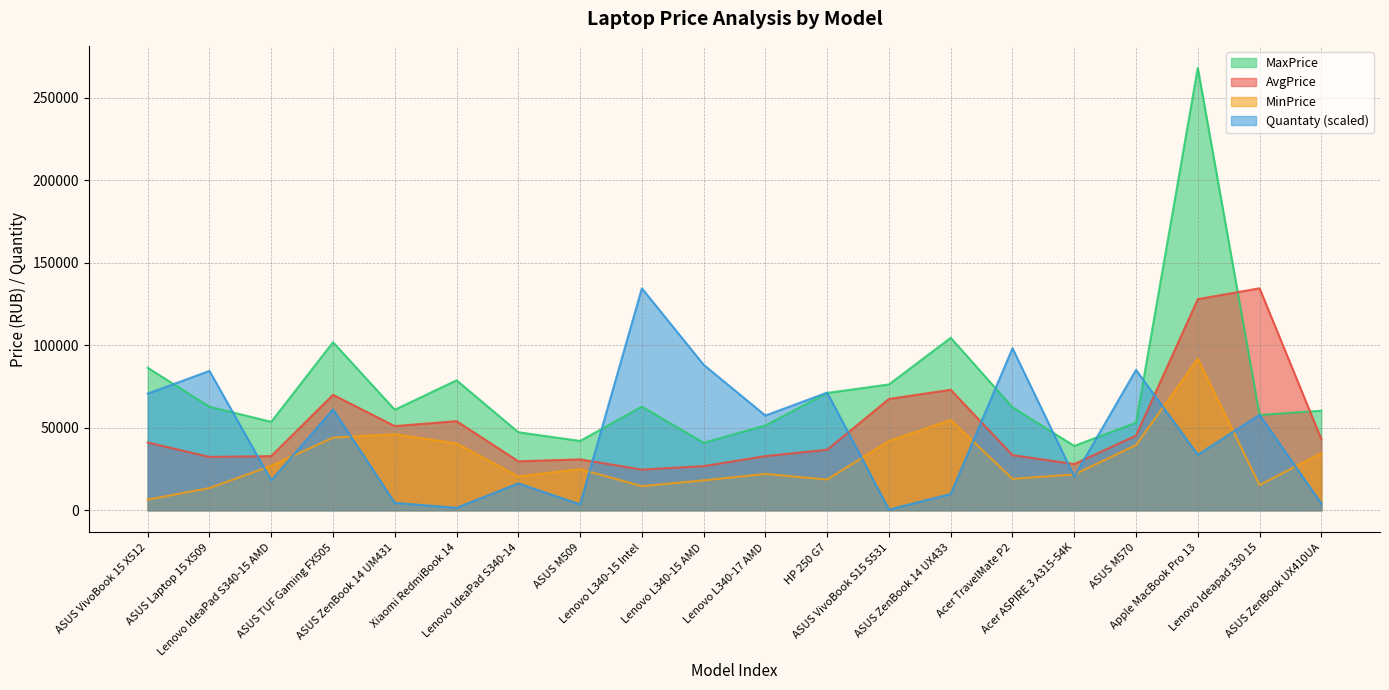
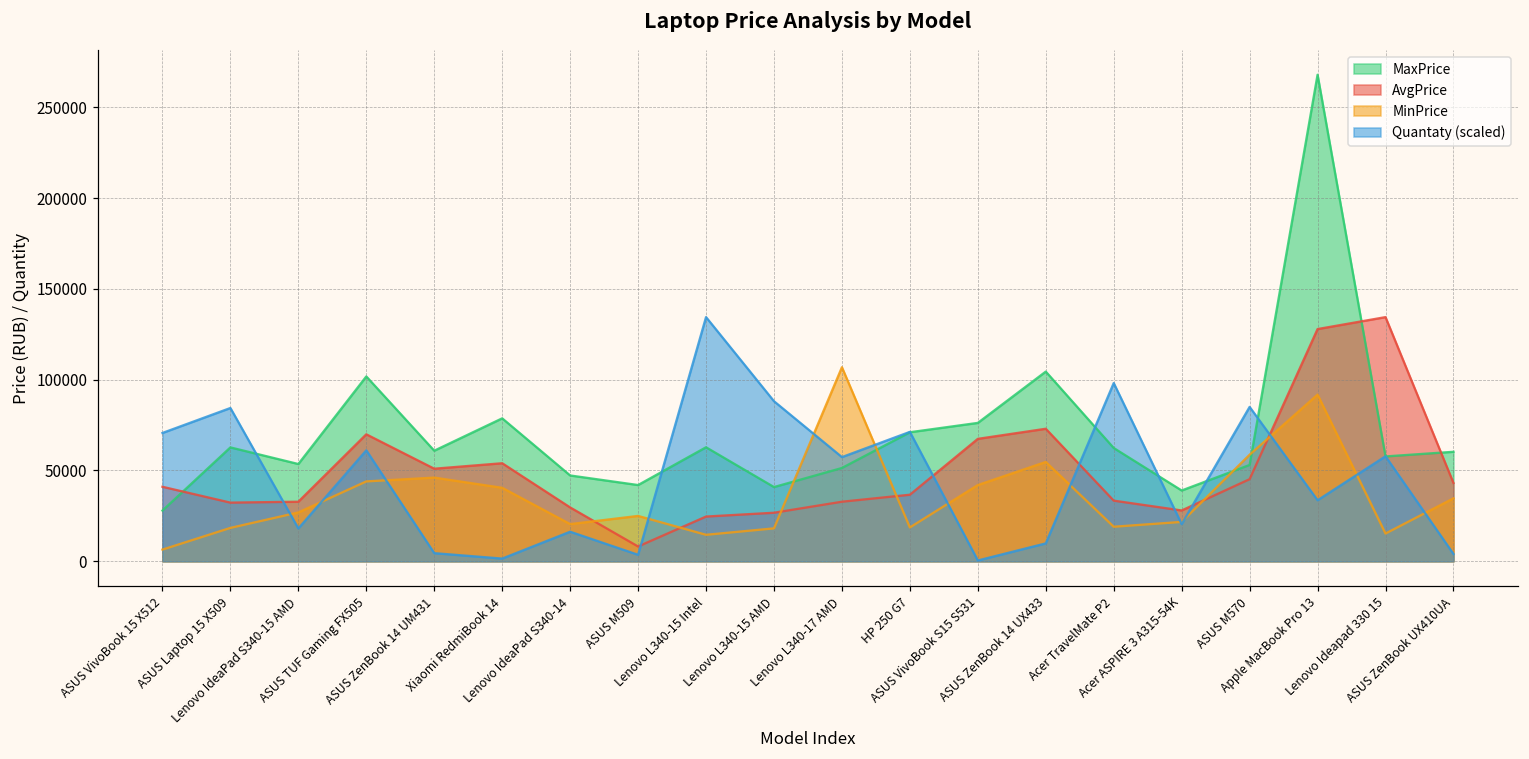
MaxPrice, ASUS VivoBook 15 X512: 86000 -> 28000
MinPrice, ASUS Laptop 15 X509: 13000 -> 18000
AvgPrice, ASUS M509: 31000 -> 8000
MinPrice, Lenovo L340-17 AMD: 22000 -> 107000
MinPrice, ASUS M570: 39000 -> 59000
